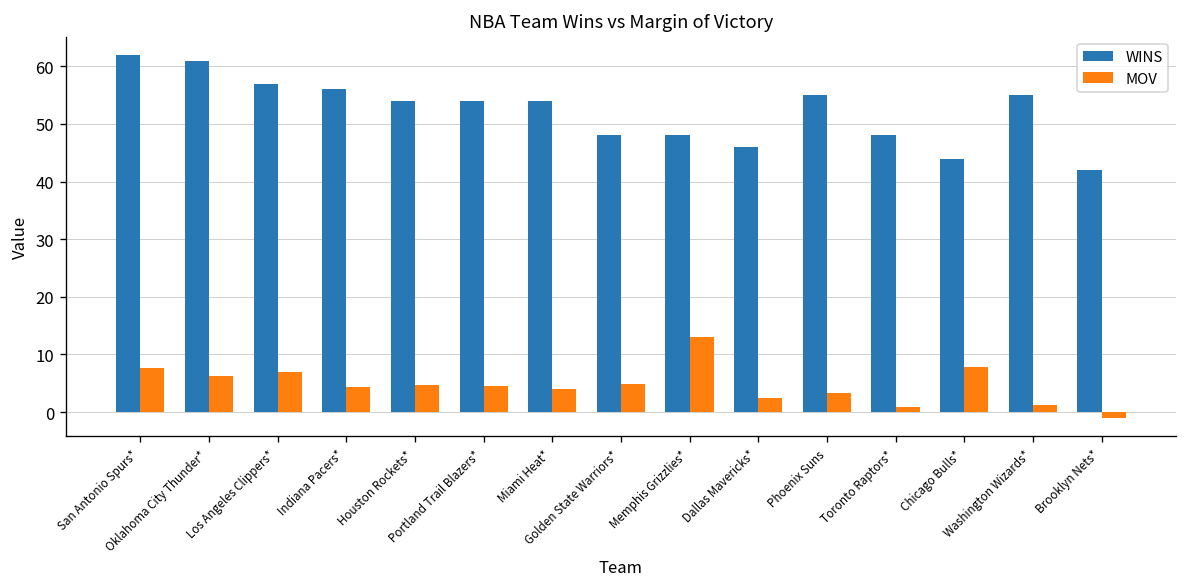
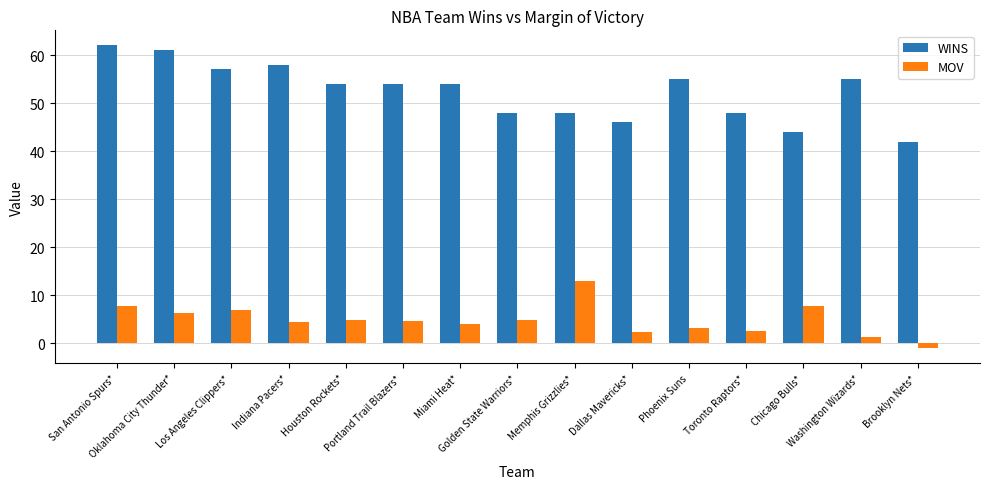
WINS, Indiana Pacers*: 56 -> 58
MOV, Toronto Raptors*: 1 -> 3
